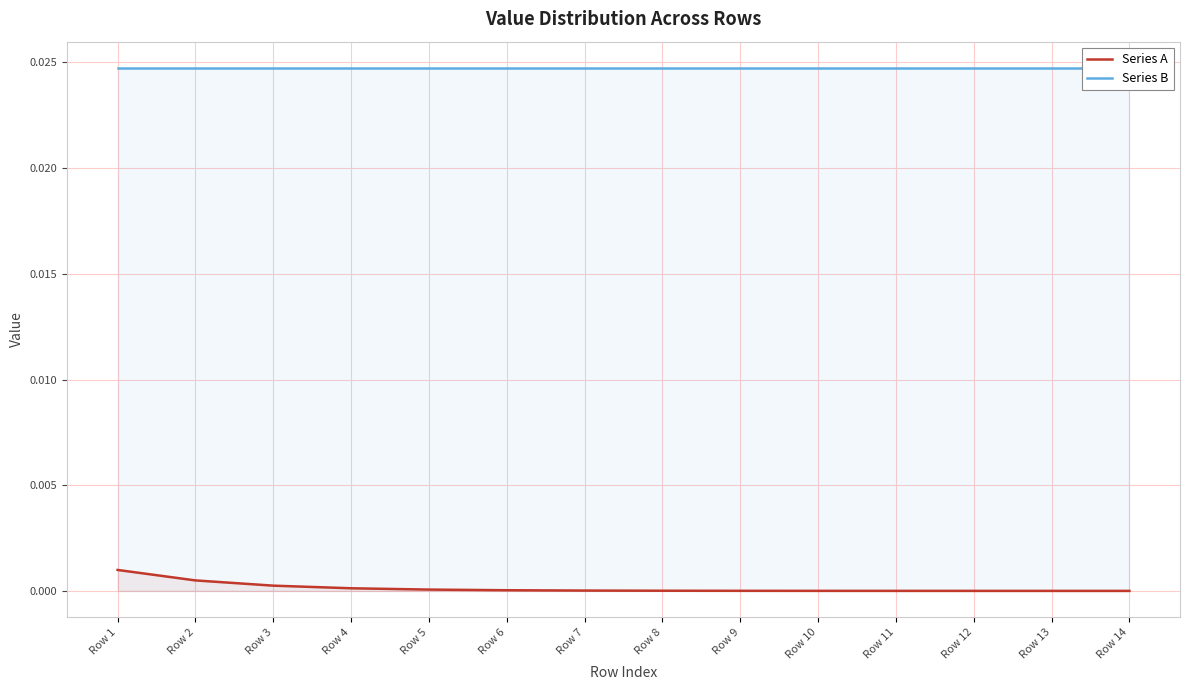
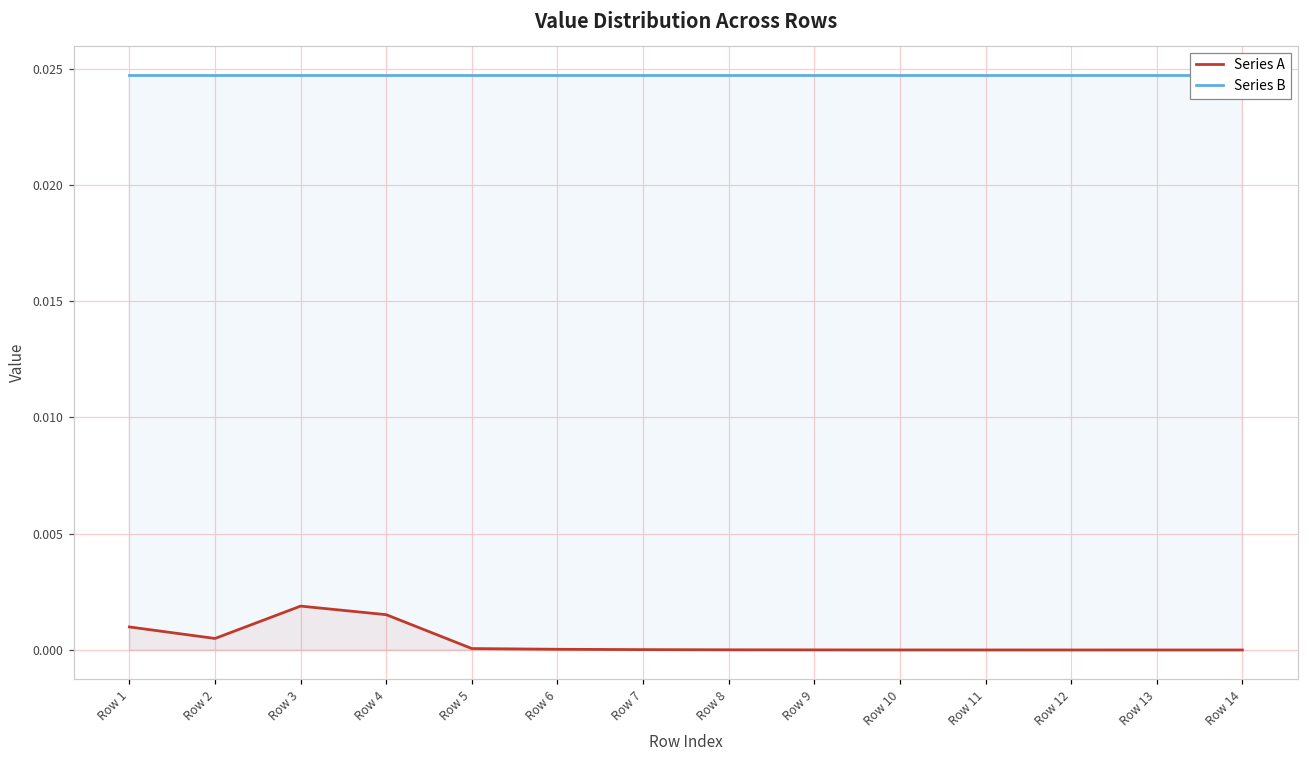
Series A, Row 3: 0.0002 -> 0.0019
Series A, Row 4: 0.0001 -> 0.0015
